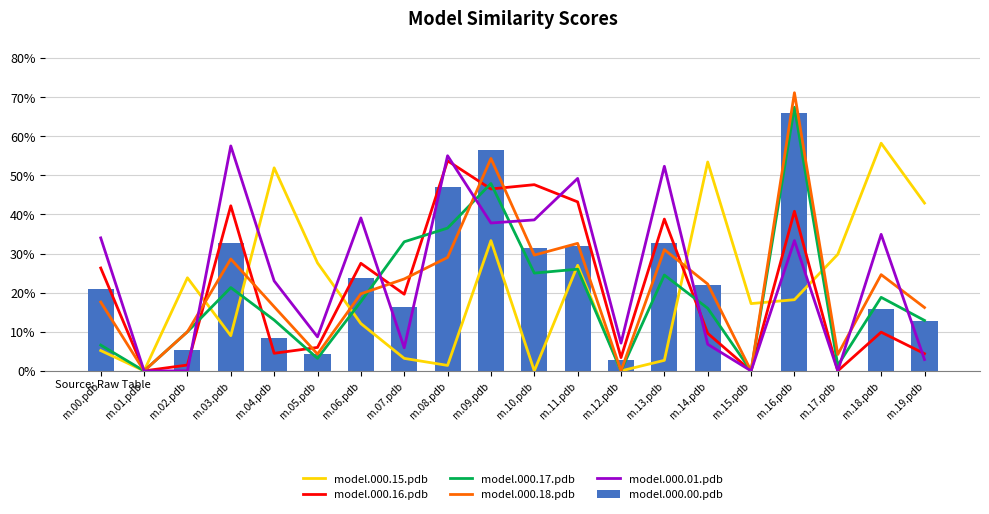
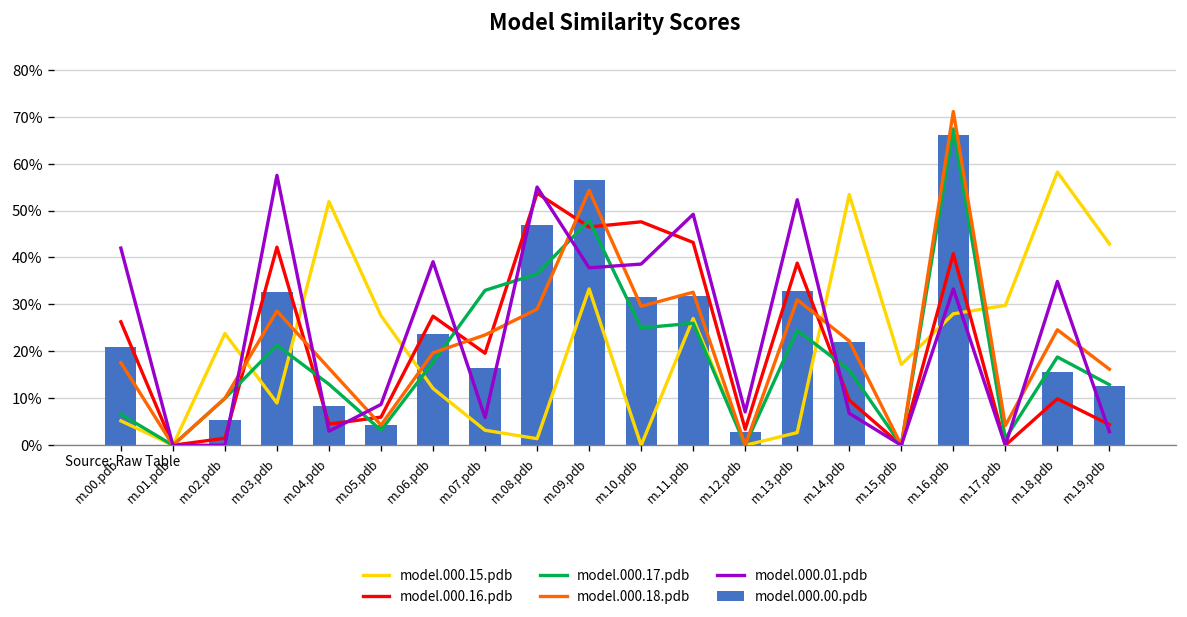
model.000.01.pdb, m.00.pdb: 34% -> 42%
model.000.01.pdb, m.04.pdb: 23% -> 3%
model.000.15.pdb, m.16.pdb: 18% -> 28%
